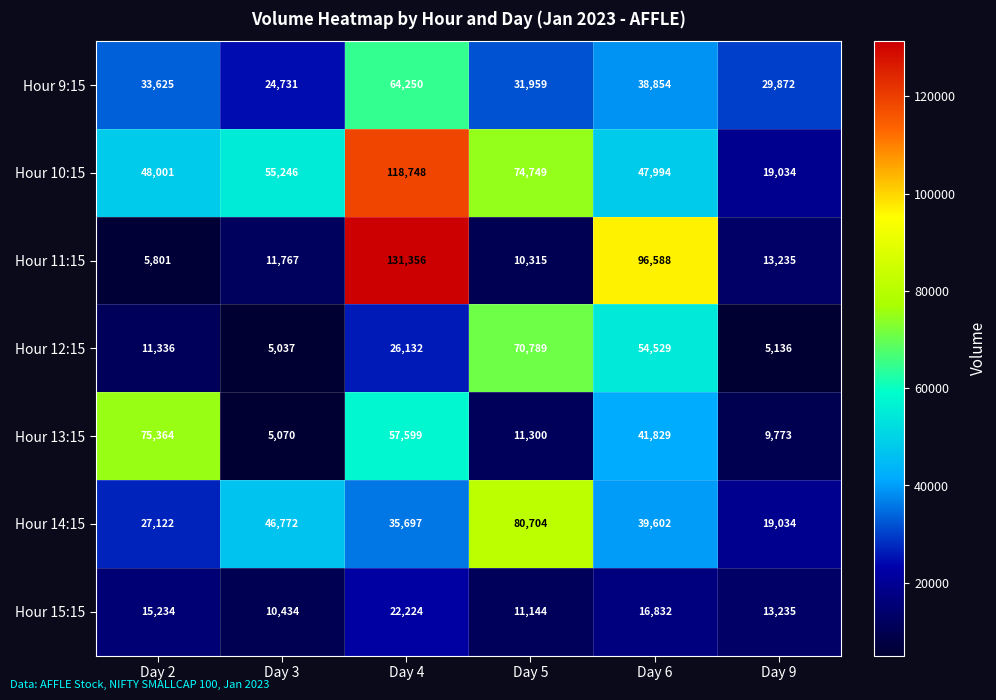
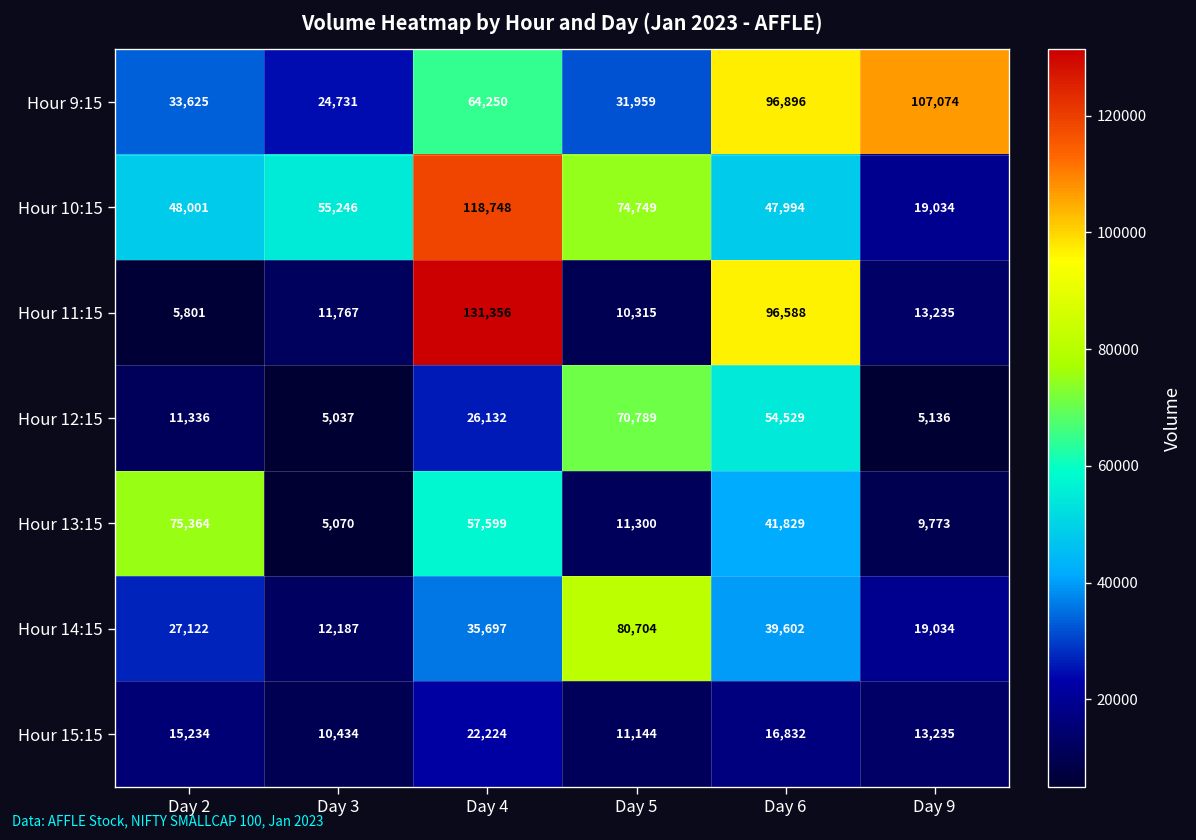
Hour 9:15, Day 6: 38,854 -> 96,896
Hour 9:15, Day 9: 29,872 -> 107,074
Hour 14:15, Day 3: 46,772 -> 12,187
